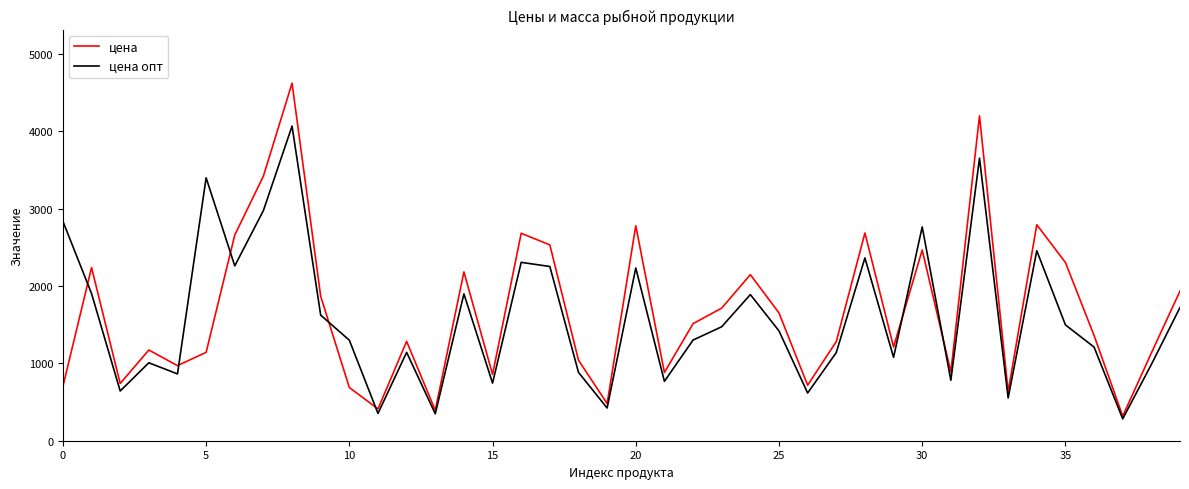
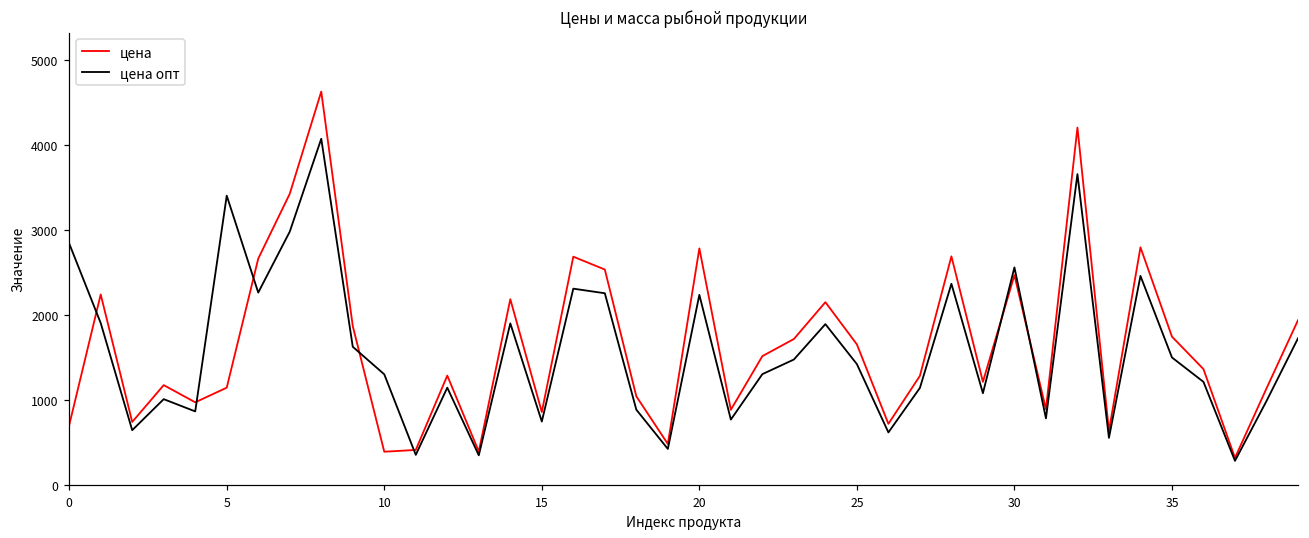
цена, 10: 700 -> 400
цена опт, 30: 2800 -> 2600
цена, 35: 2300 -> 1700
